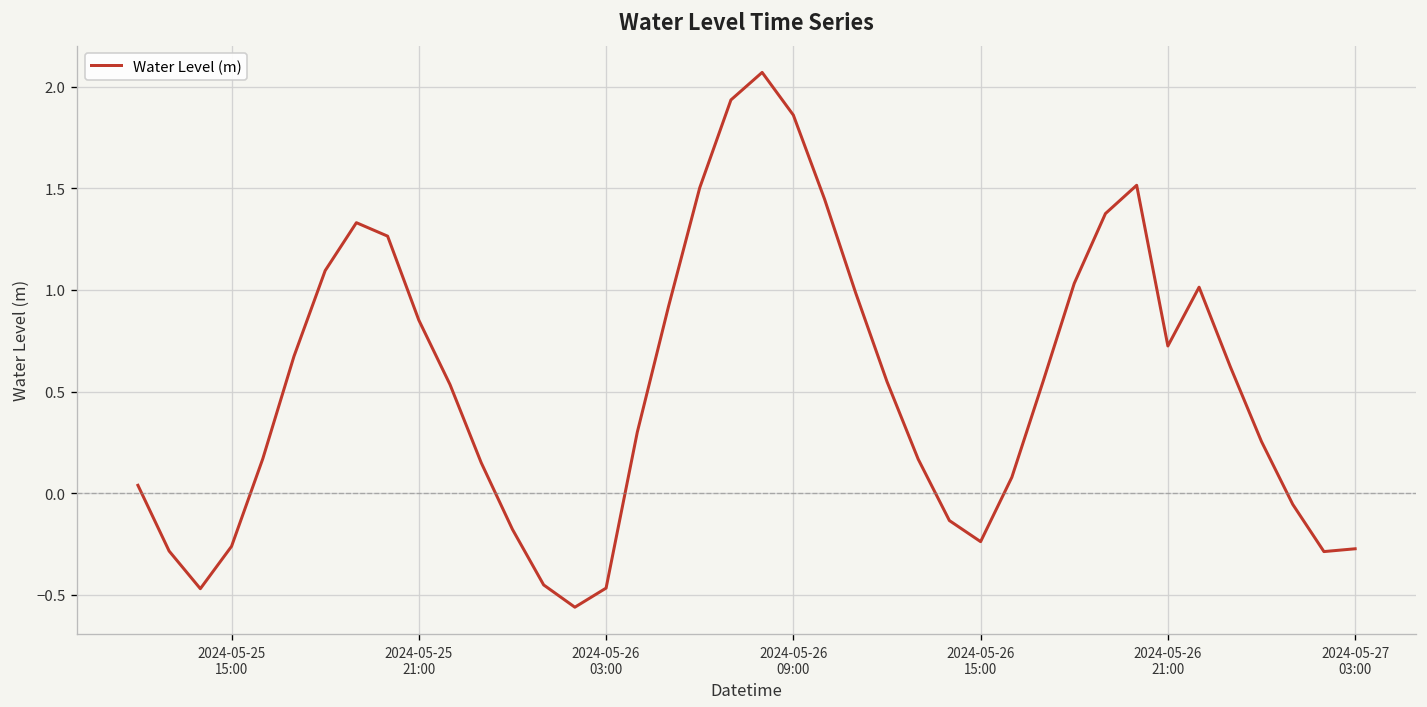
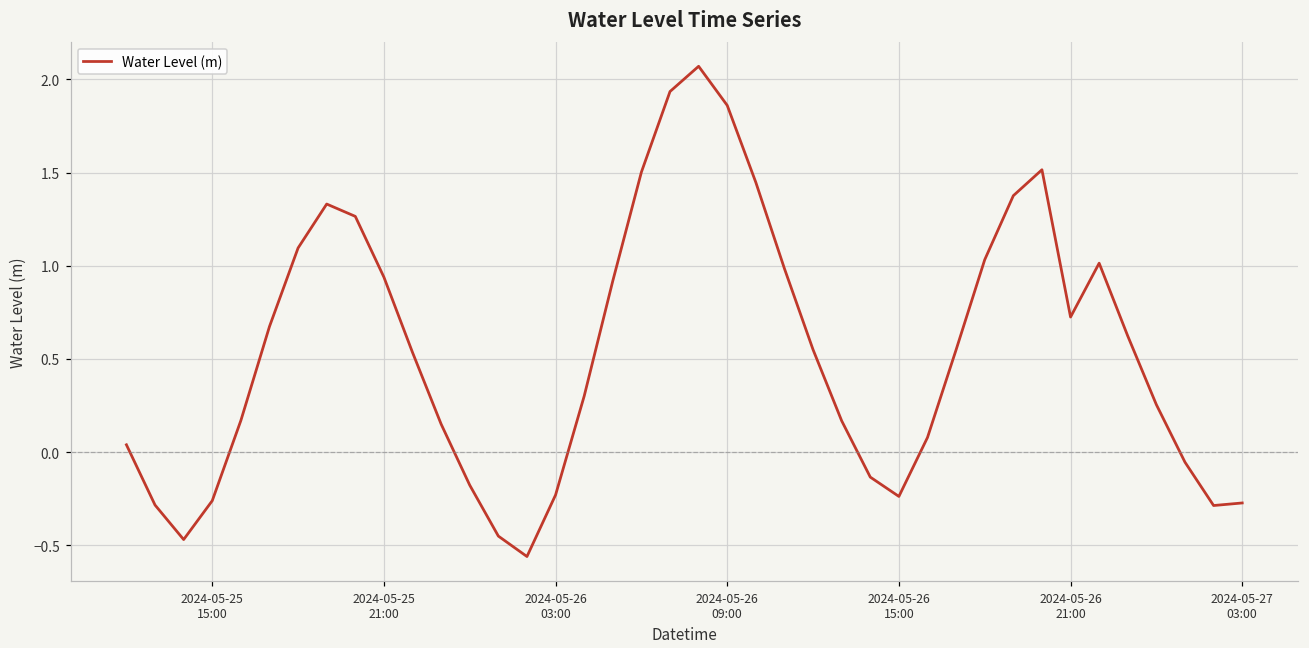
2024-05-25 21:00: 0.85 -> 0.94
2024-05-26 03:00: -0.47 -> -0.23
